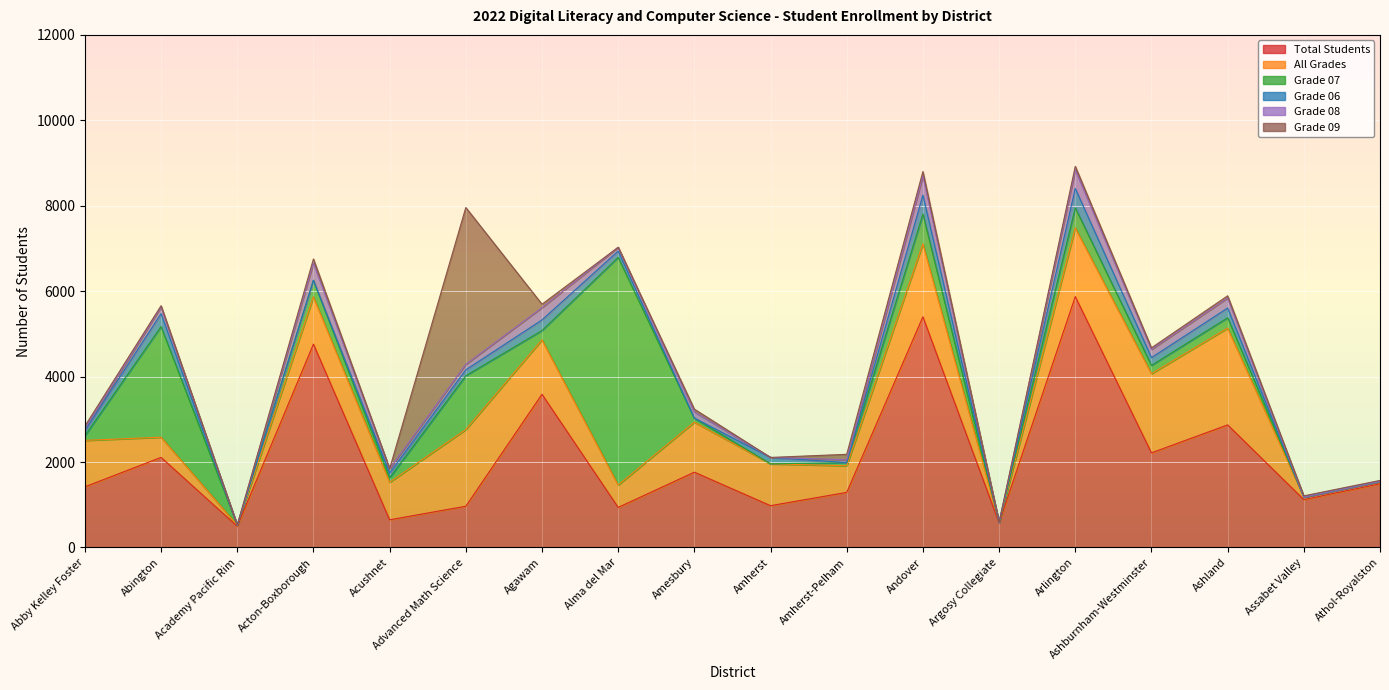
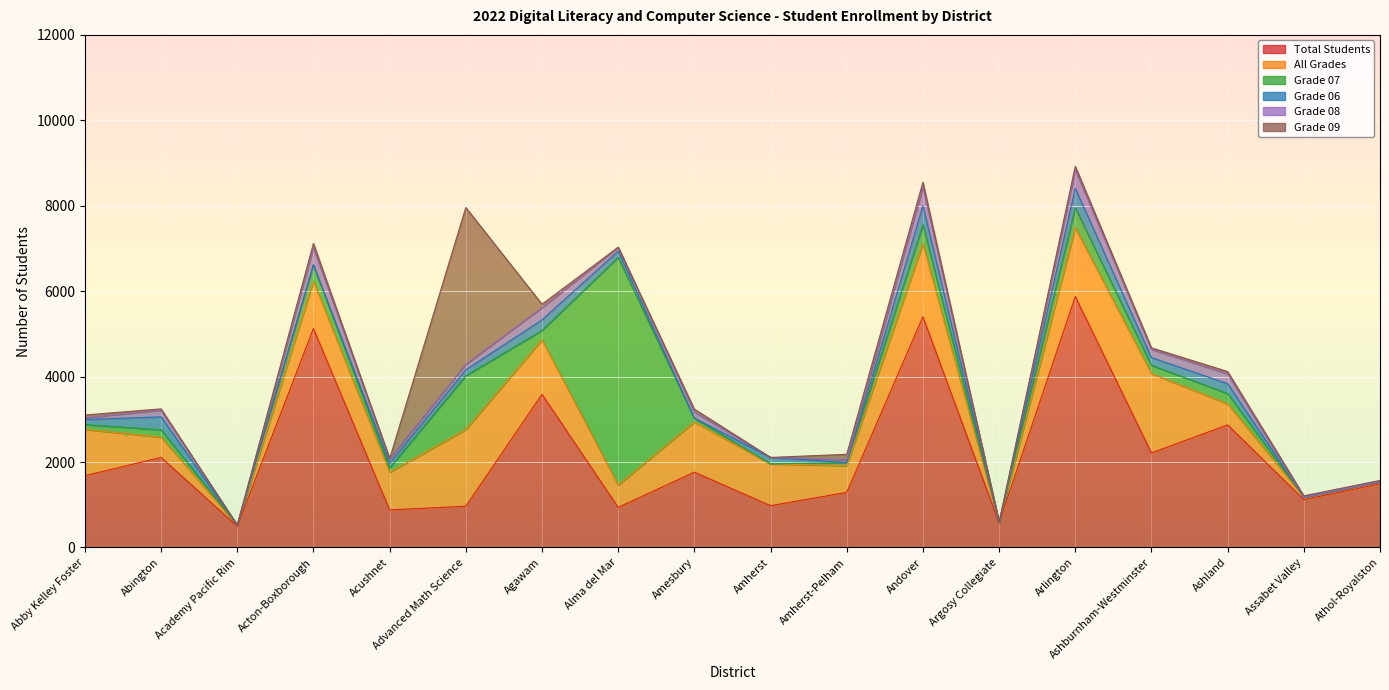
Total Students, Abby Kelley Foster: 1400 -> 1700
Grade 07, Abington: 2600 -> 200
Total Students, Acton-Boxborough: 4800 -> 5100
Total Students, Acushnet: 600 -> 900
Grade 07, Andover: 700 -> 400
All Grades, Ashland: 2300 -> 500
